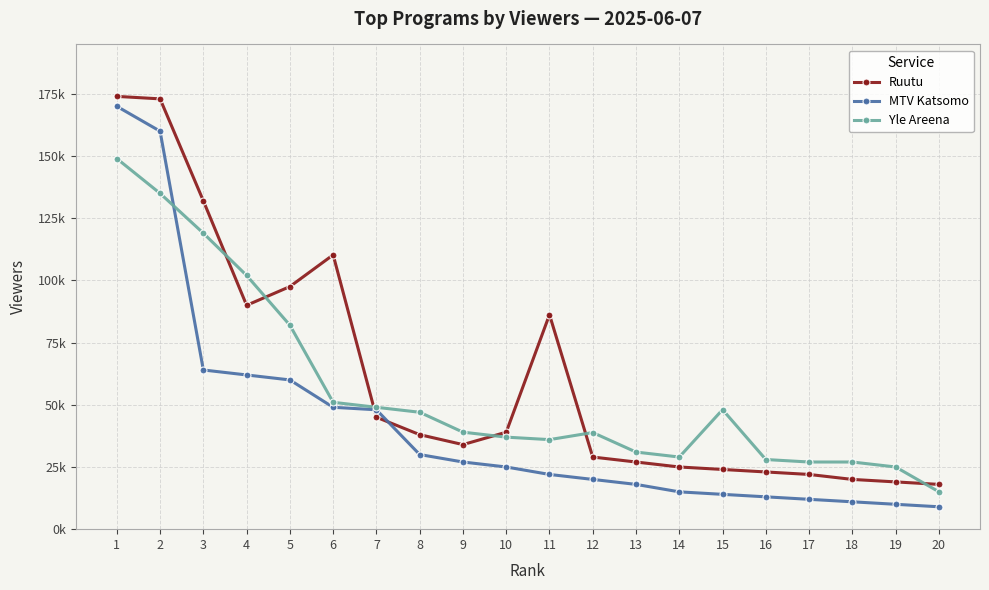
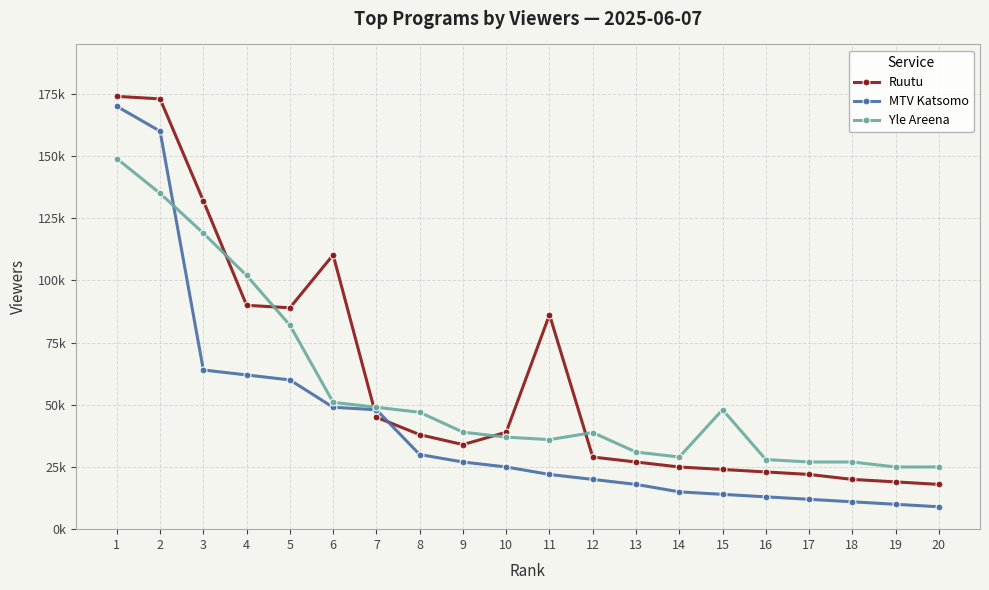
Ruutu, 5: 98000 -> 89000
Yle Areena, 20: 15000 -> 25000
